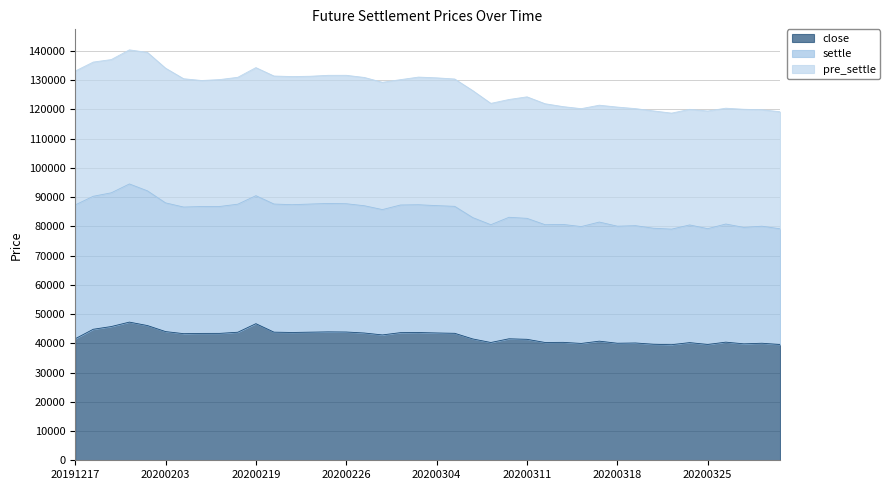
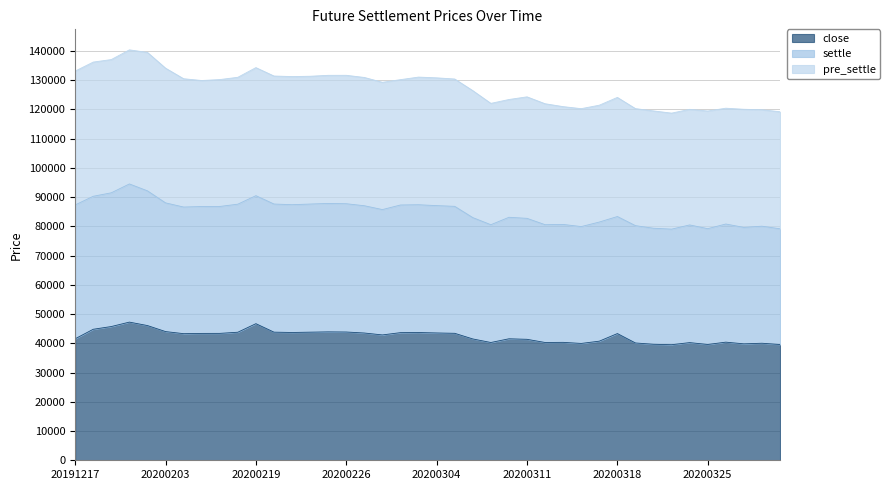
close, 20200318: 40000 -> 43000
